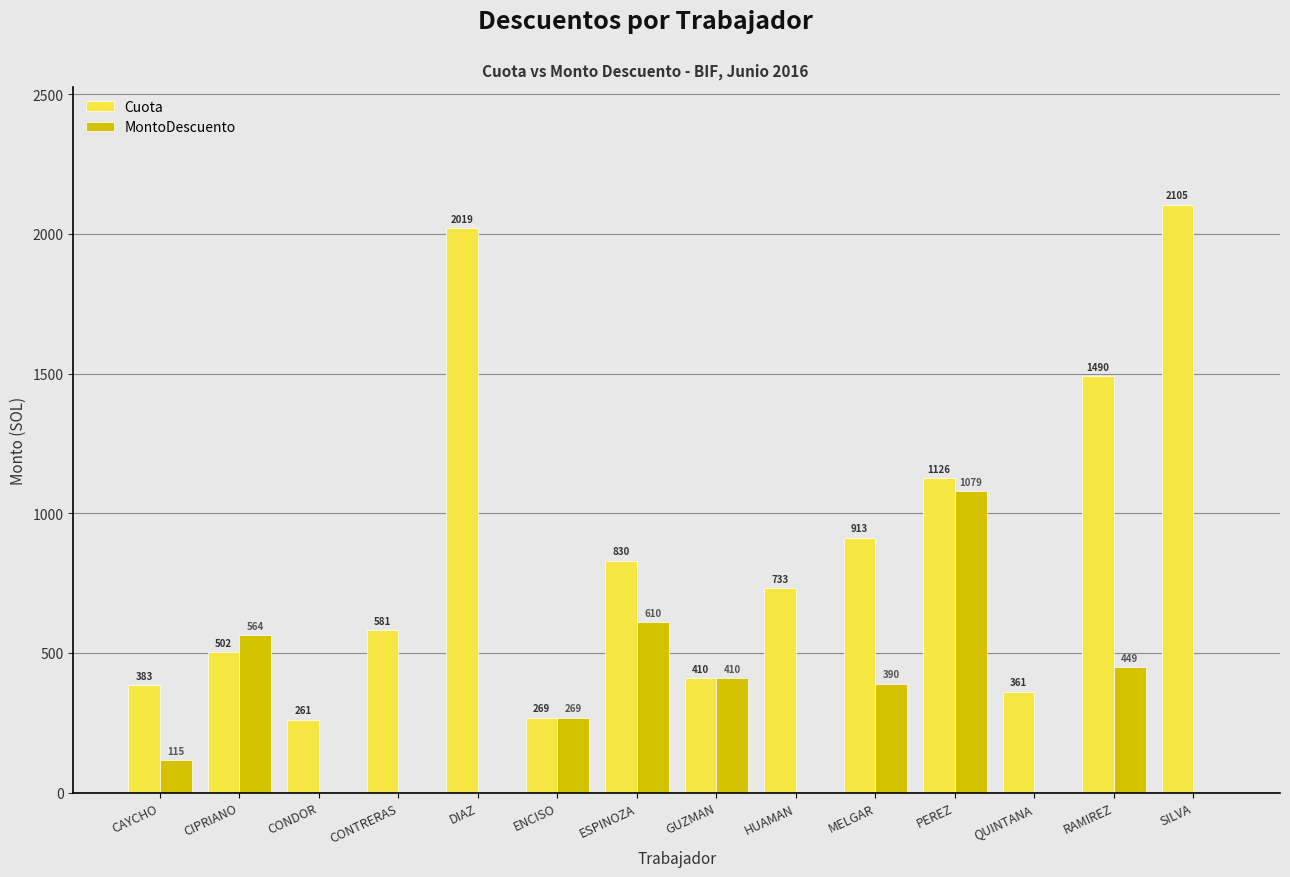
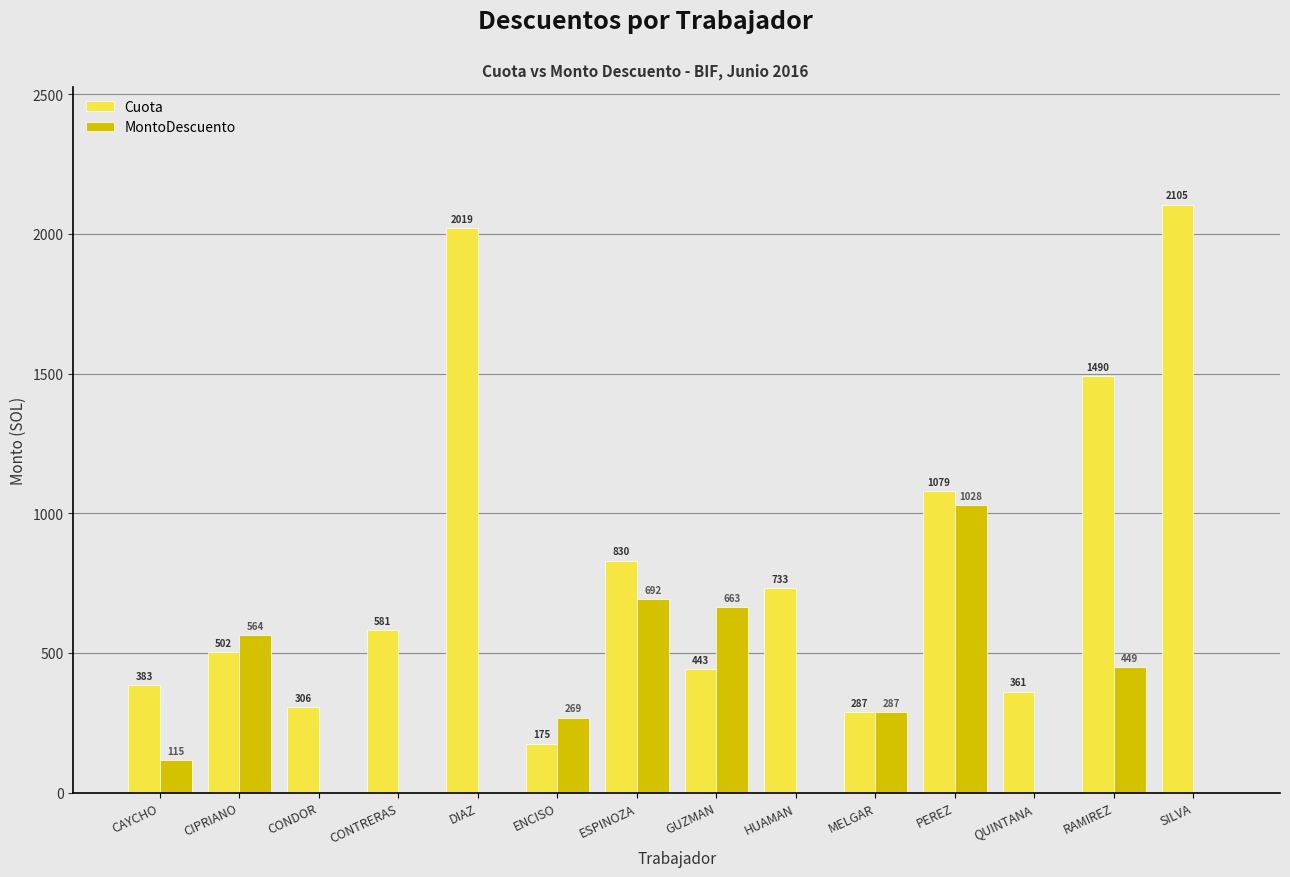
Cuota, CONDOR: 261 -> 306
Cuota, ENCISO: 269 -> 175
MontoDescuento, ESPINOZA: 610 -> 692
Cuota, GUZMAN: 410 -> 443
MontoDescuento, GUZMAN: 410 -> 663
Cuota, MELGAR: 913 -> 287
MontoDescuento, MELGAR: 390 -> 287
Cuota, PEREZ: 1126 -> 1079
MontoDescuento, PEREZ: 1079 -> 1028
